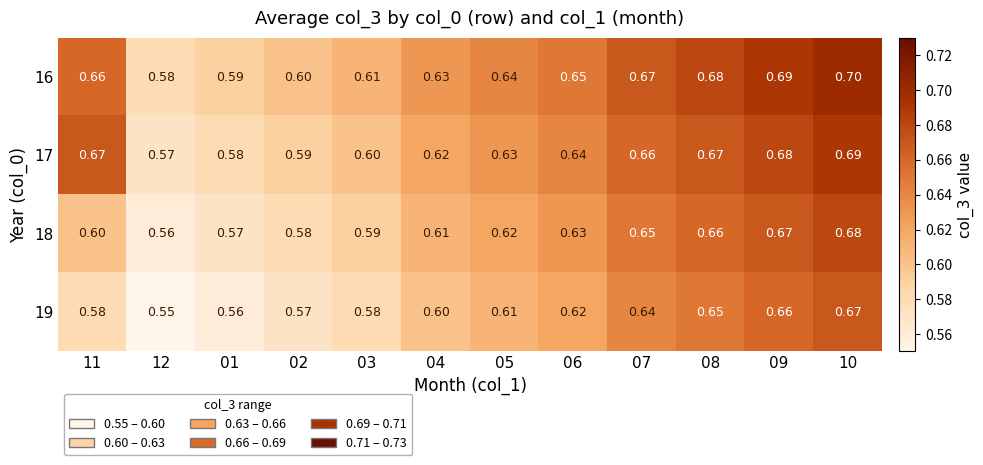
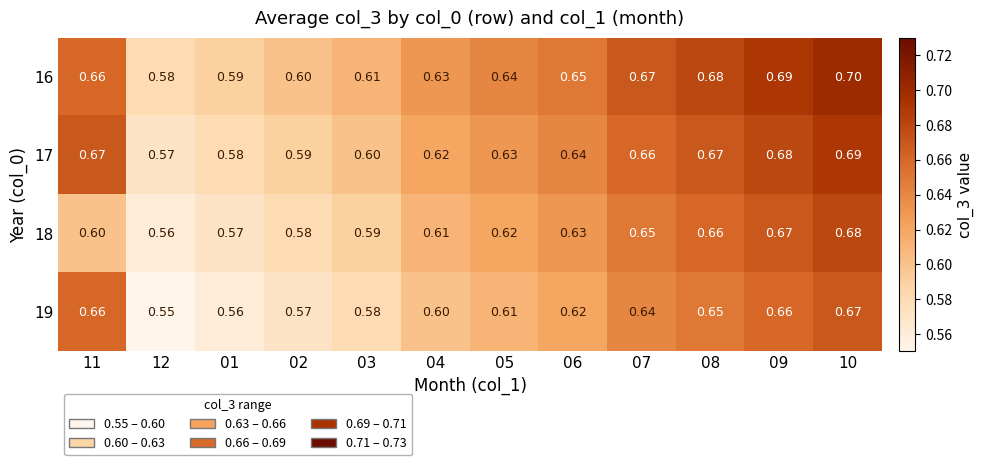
19, 11: 0.58 -> 0.66
